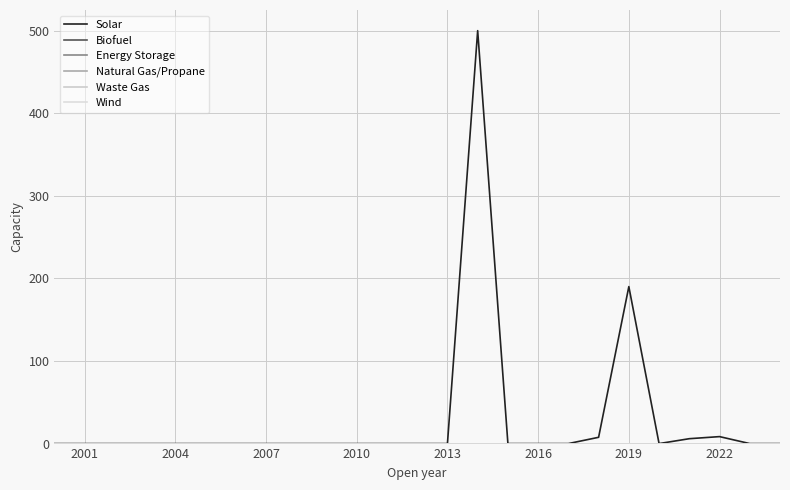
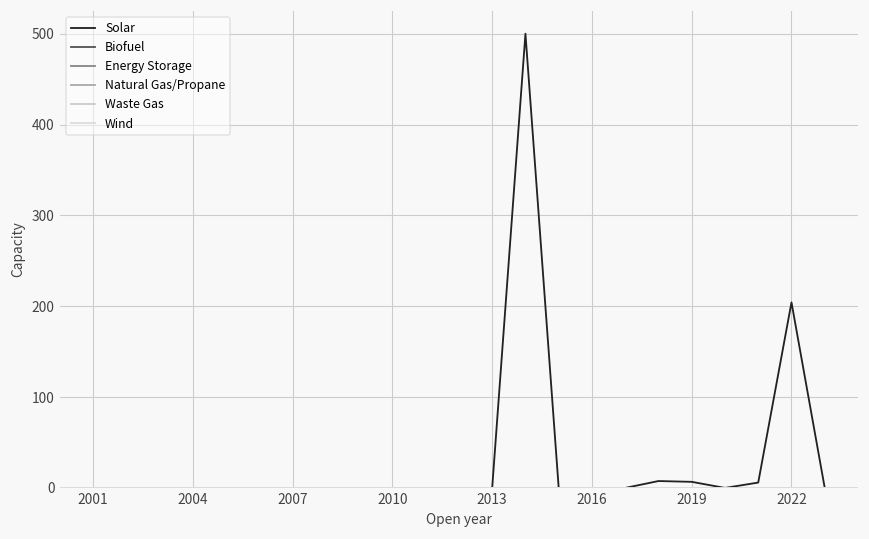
Solar, 2019: 190 -> 10
Solar, 2022: 10 -> 200
